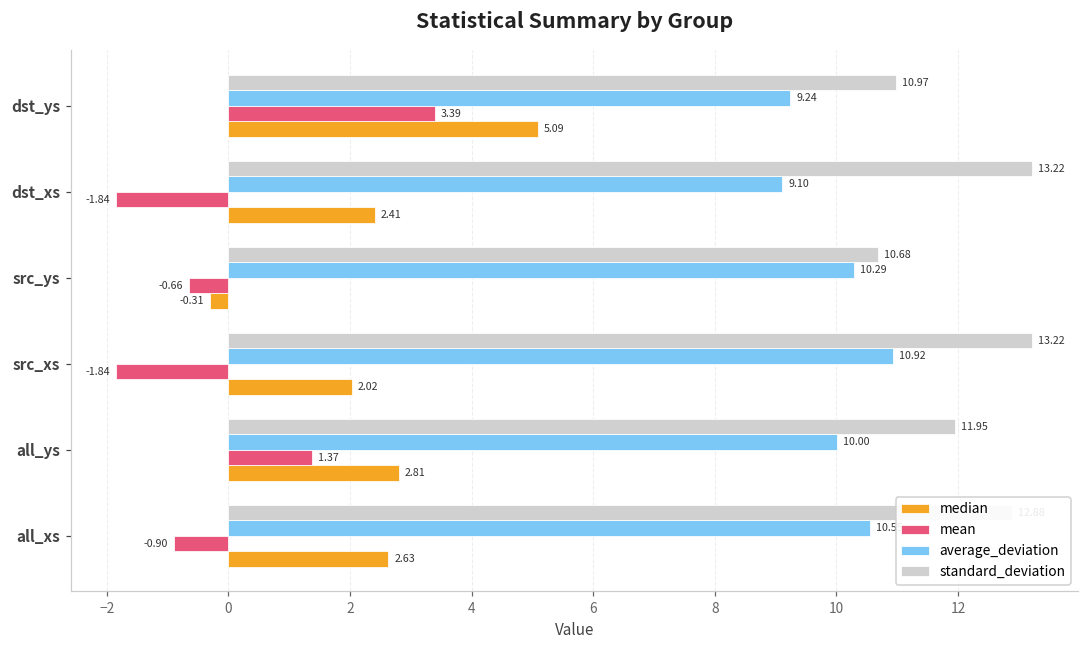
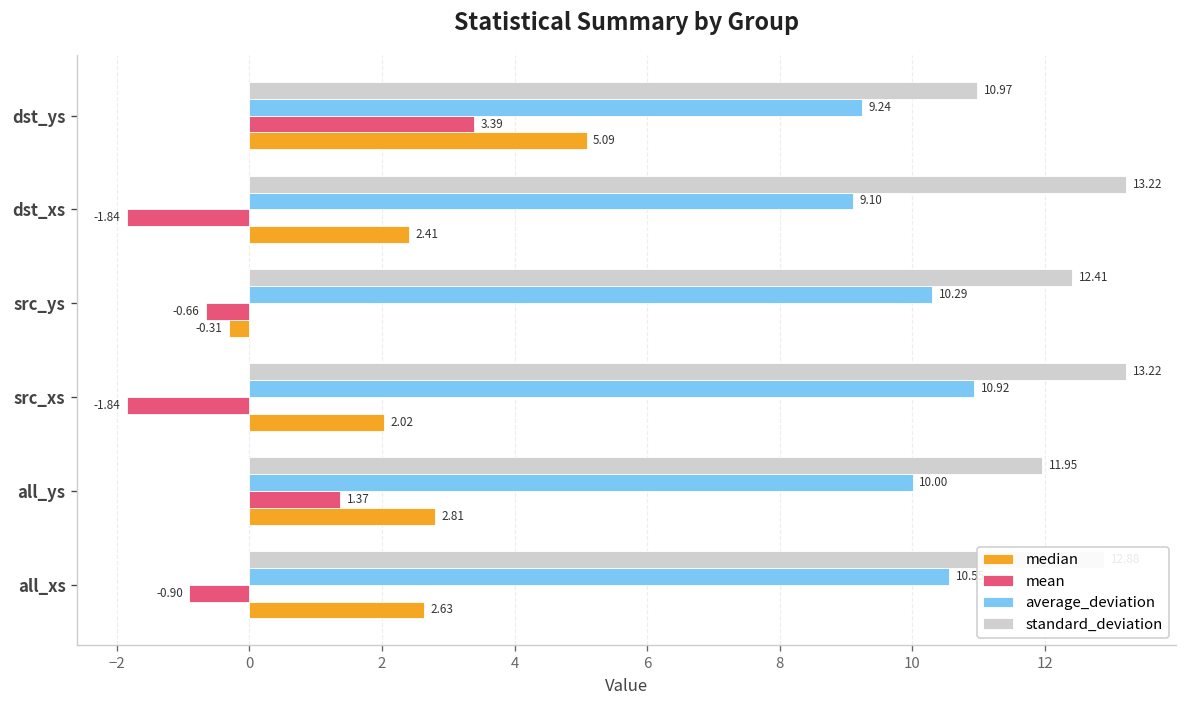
standard_deviation, src_ys: 10.68 -> 12.41
